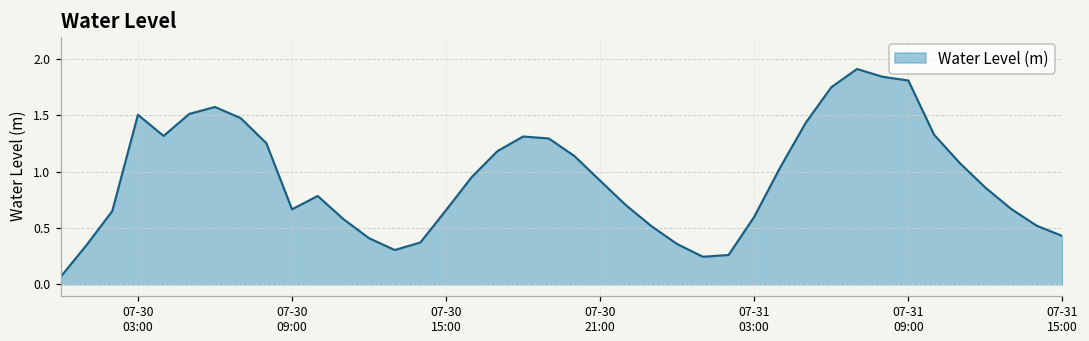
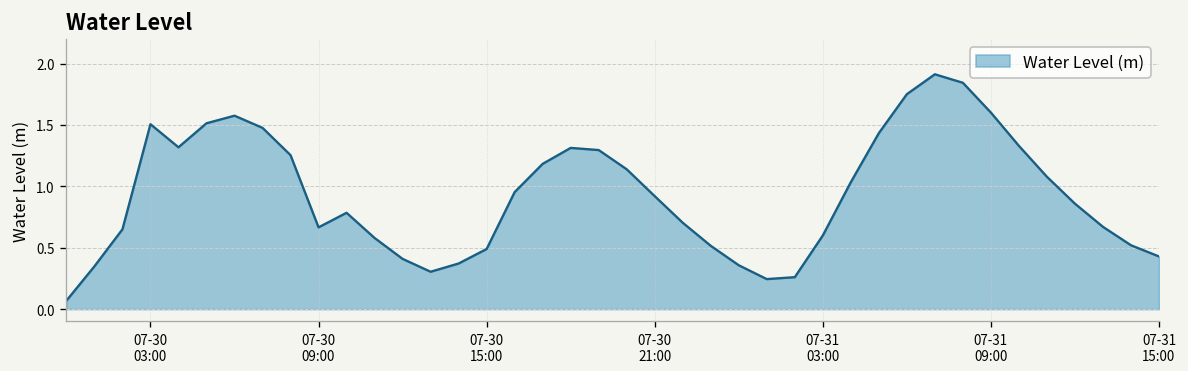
07-30 15:00: 0.66 -> 0.49
07-31 09:00: 1.81 -> 1.60
